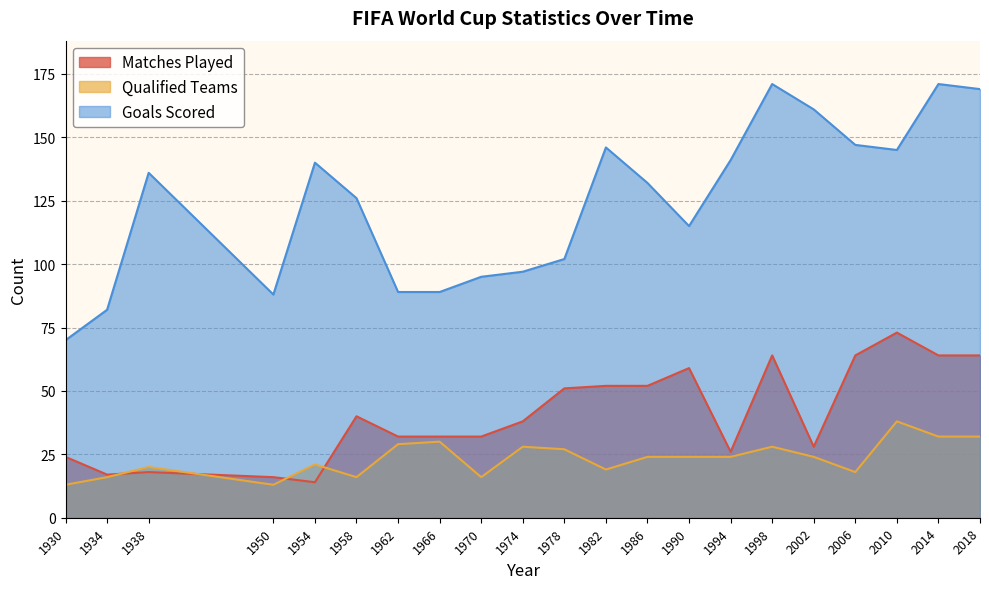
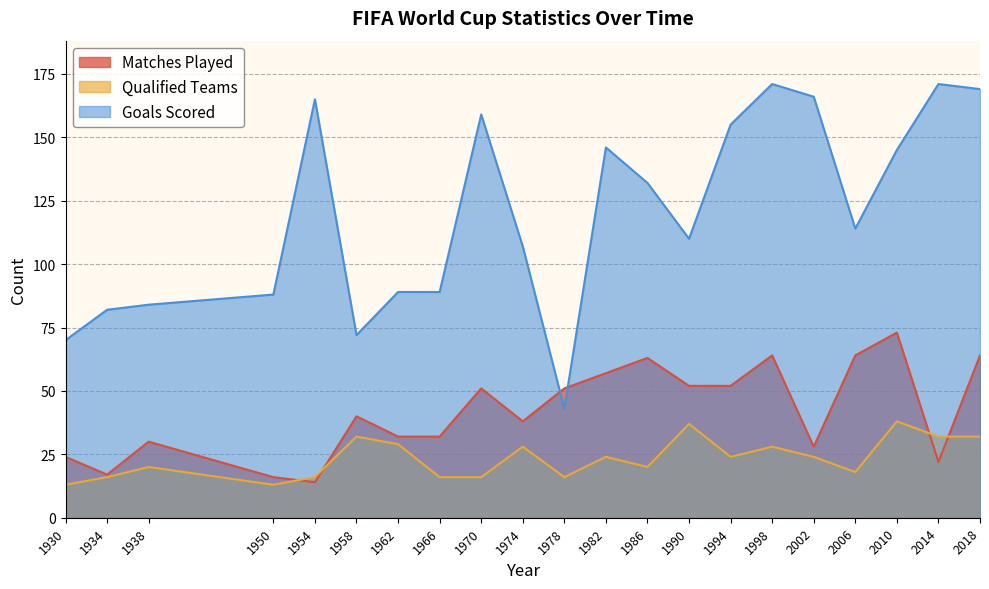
Matches Played, 1938: 18 -> 30
Goals Scored, 1938: 136 -> 84
Qualified Teams, 1954: 21 -> 16
Goals Scored, 1954: 140 -> 165
Qualified Teams, 1958: 16 -> 32
Goals Scored, 1958: 126 -> 72
Qualified Teams, 1966: 30 -> 16
Matches Played, 1970: 32 -> 51
Goals Scored, 1970: 95 -> 159
Goals Scored, 1974: 97 -> 107
Qualified Teams, 1978: 27 -> 16
Goals Scored, 1978: 102 -> 43
Matches Played, 1982: 52 -> 57
Qualified Teams, 1982: 19 -> 24
Matches Played, 1986: 52 -> 63
Qualified Teams, 1986: 24 -> 20
Matches Played, 1990: 59 -> 52
Qualified Teams, 1990: 24 -> 37
Goals Scored, 1990: 115 -> 110
Matches Played, 1994: 26 -> 52
Goals Scored, 1994: 141 -> 155
Goals Scored, 2002: 161 -> 166
Goals Scored, 2006: 147 -> 114
Matches Played, 2014: 64 -> 22
